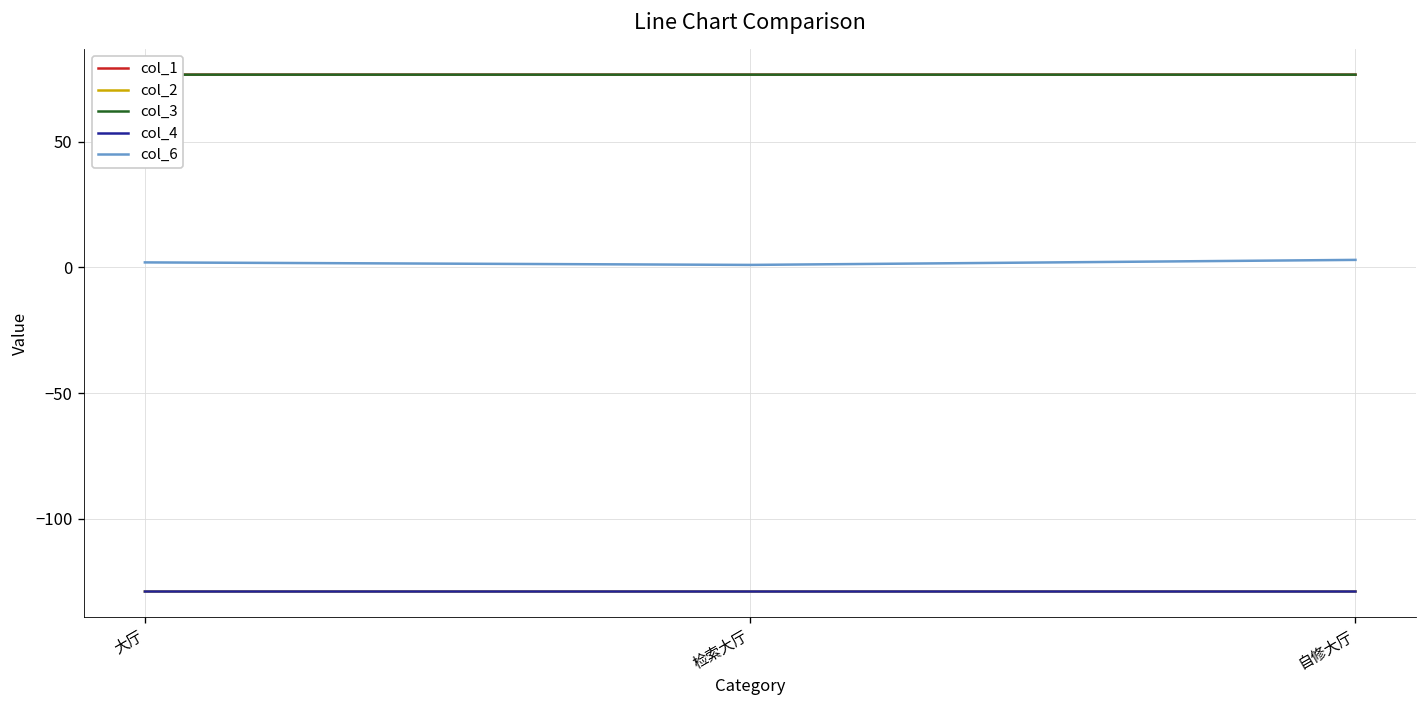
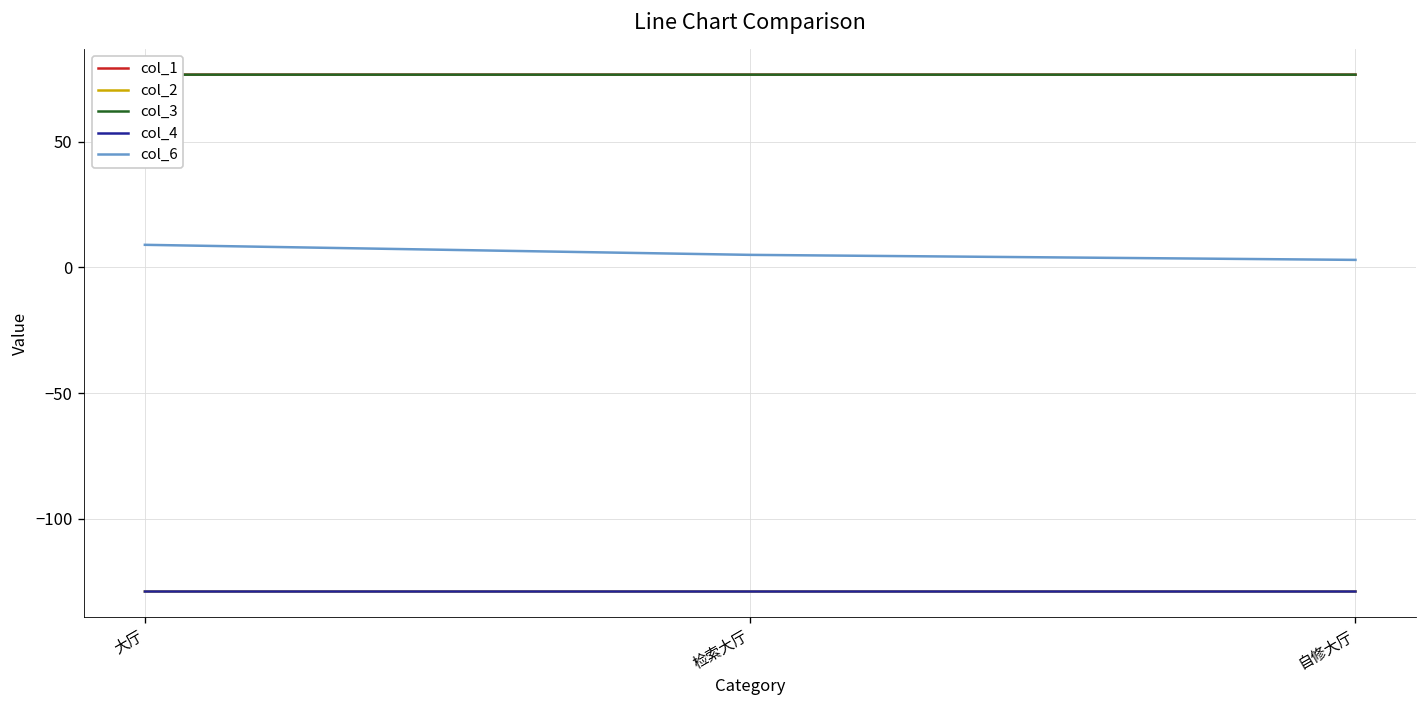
col_6, 大厅: 2 -> 9
col_6, 检索大厅: 1 -> 5
